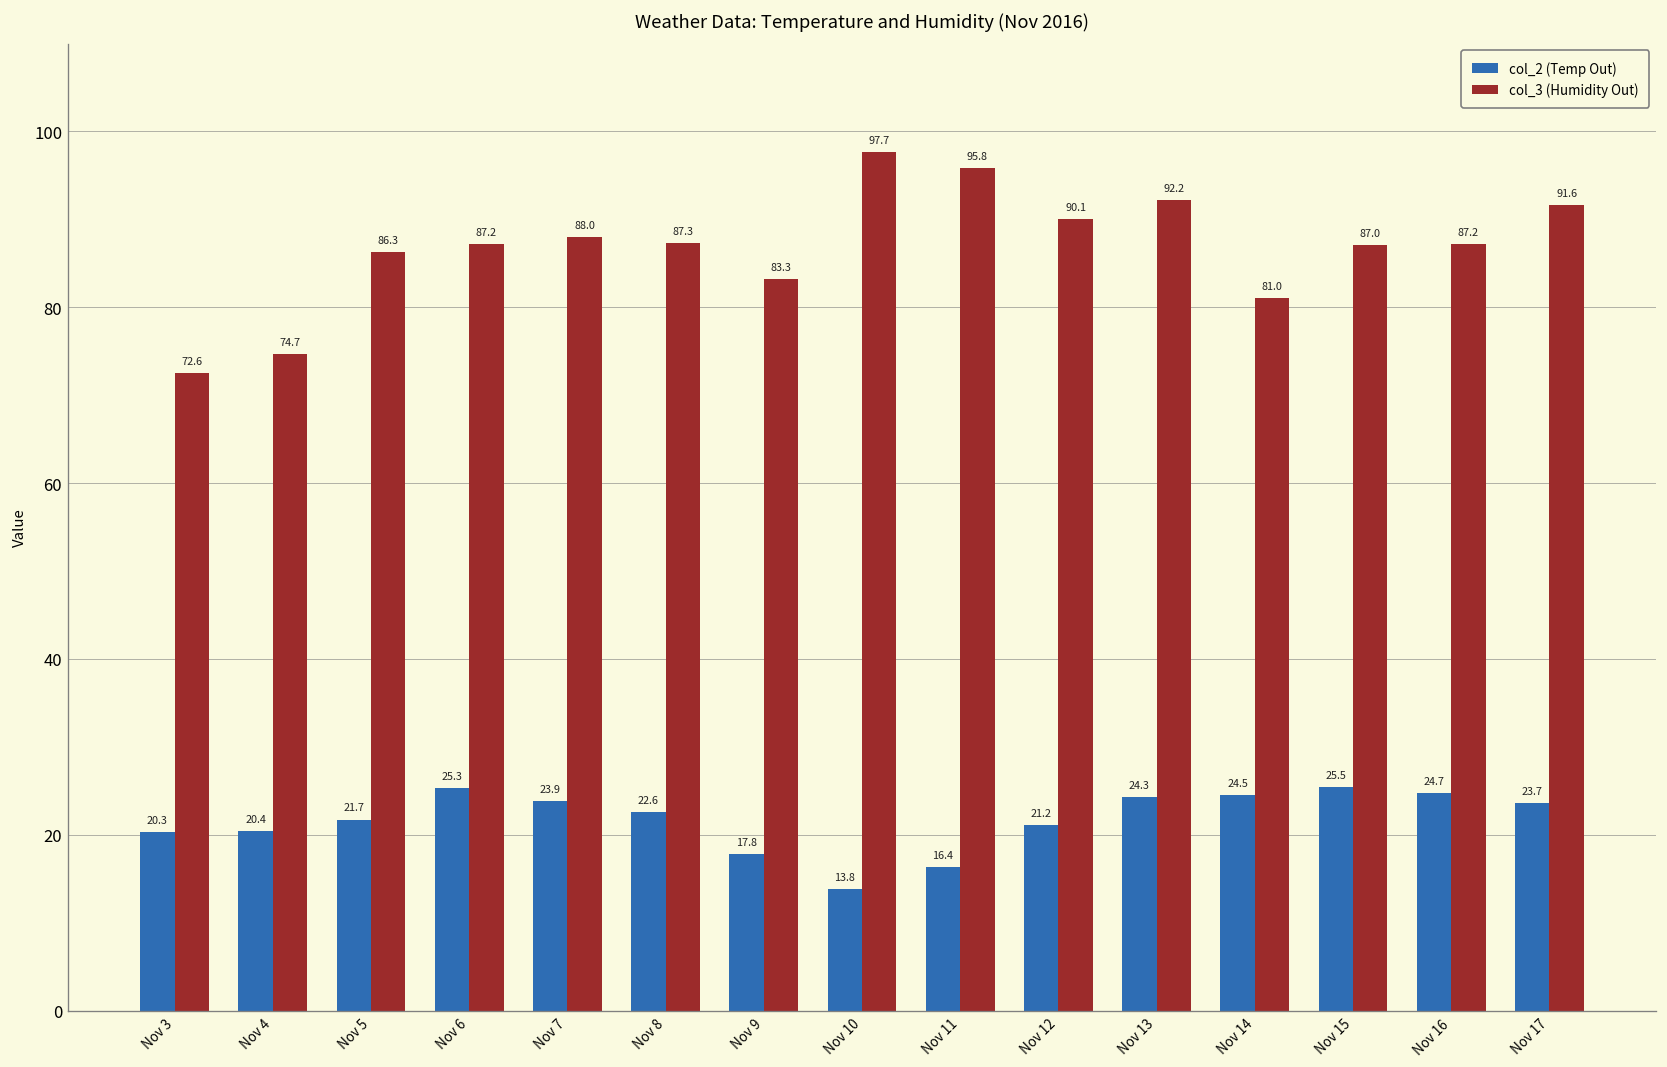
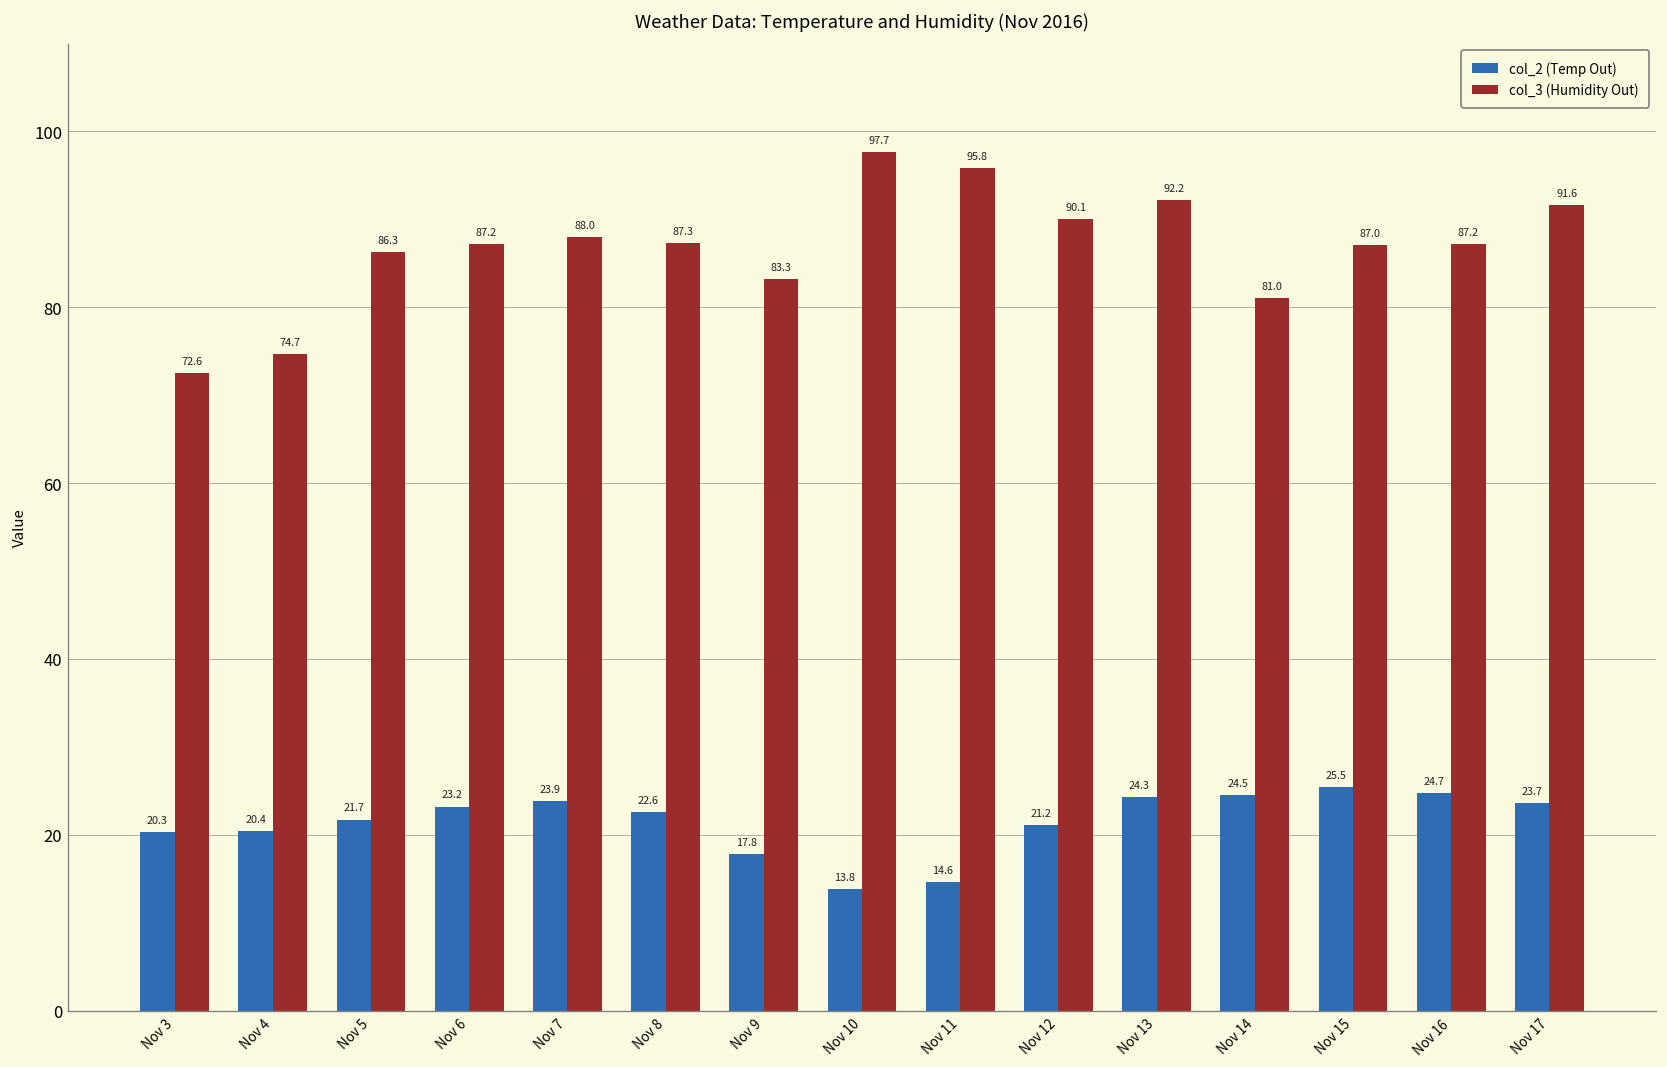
col_2 (Temp Out), Nov 6: 25.3 -> 23.2
col_2 (Temp Out), Nov 11: 16.4 -> 14.6
